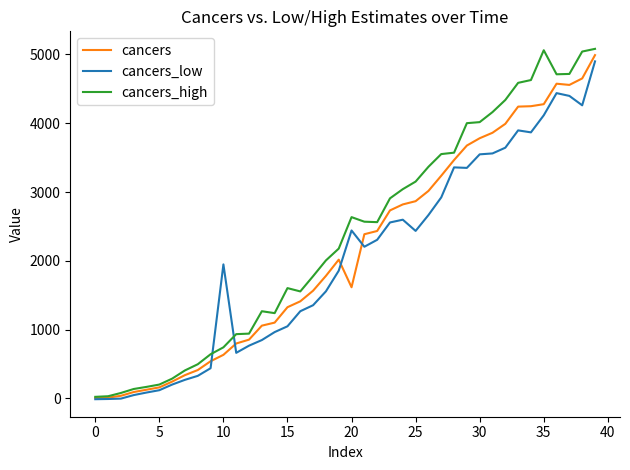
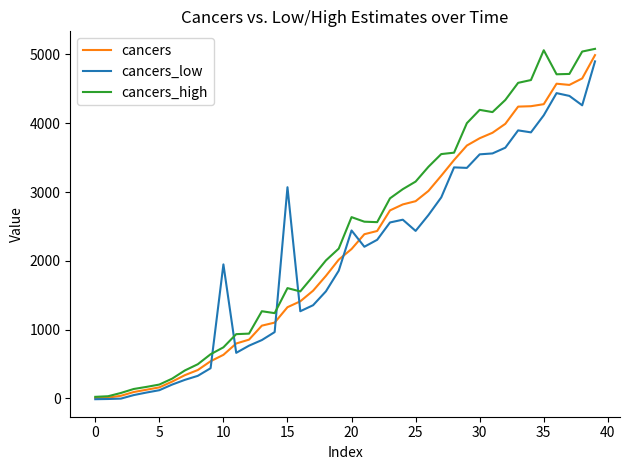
cancers_low, 15: 1000 -> 3100
cancers, 20: 1600 -> 2200
cancers_high, 30: 4000 -> 4200
